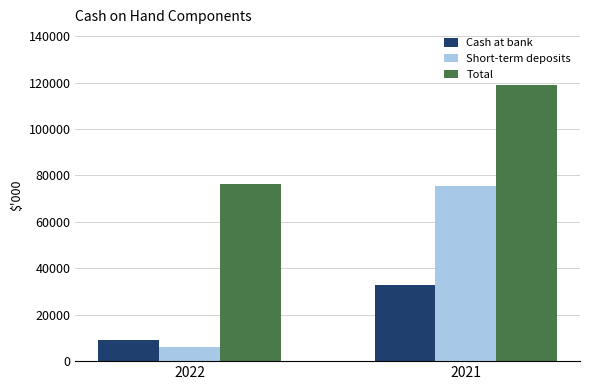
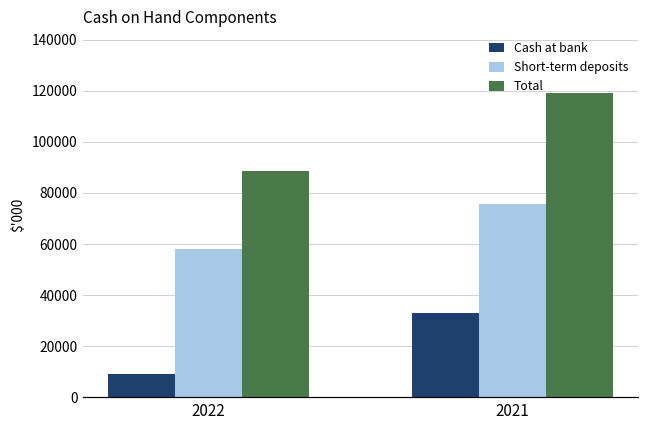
Short-term deposits, 2022: 6000 -> 58000
Total, 2022: 76000 -> 89000
